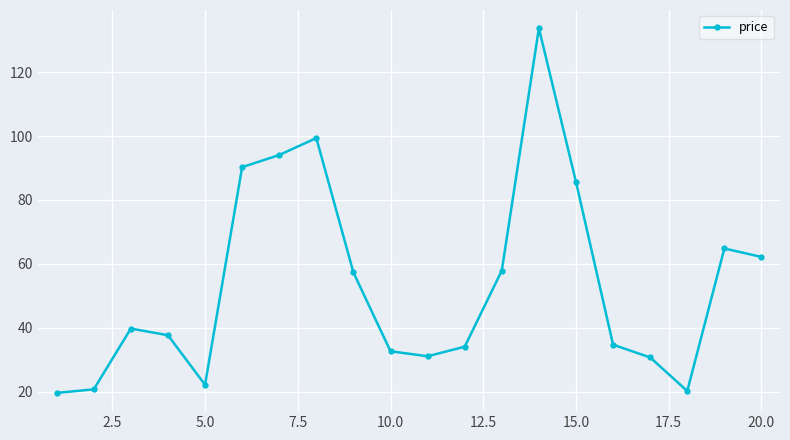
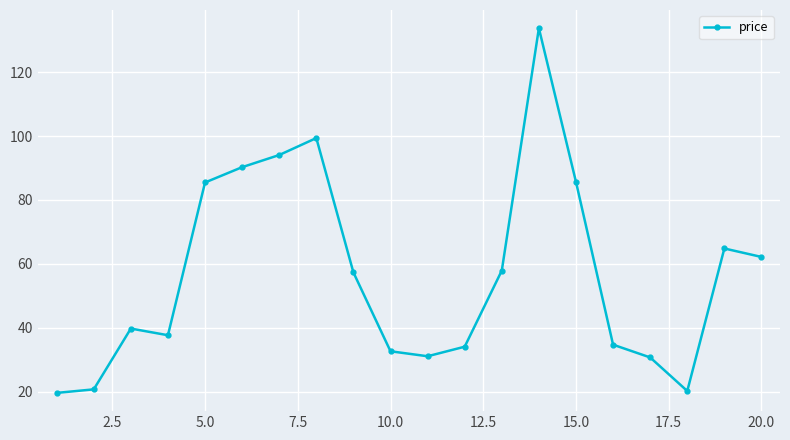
5.0: 22 -> 85
